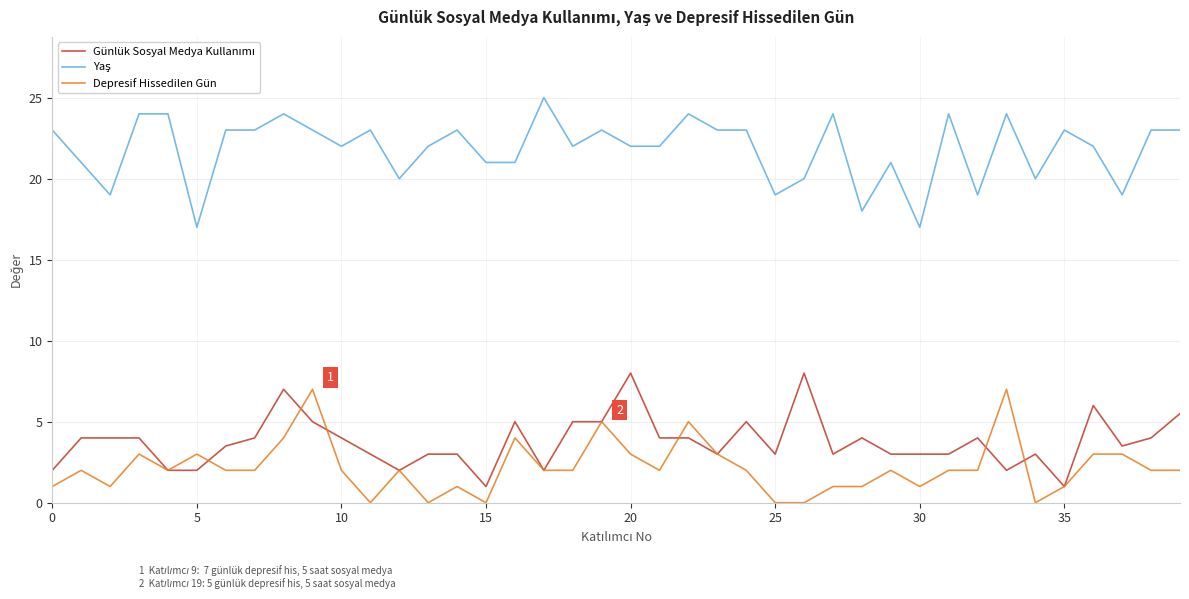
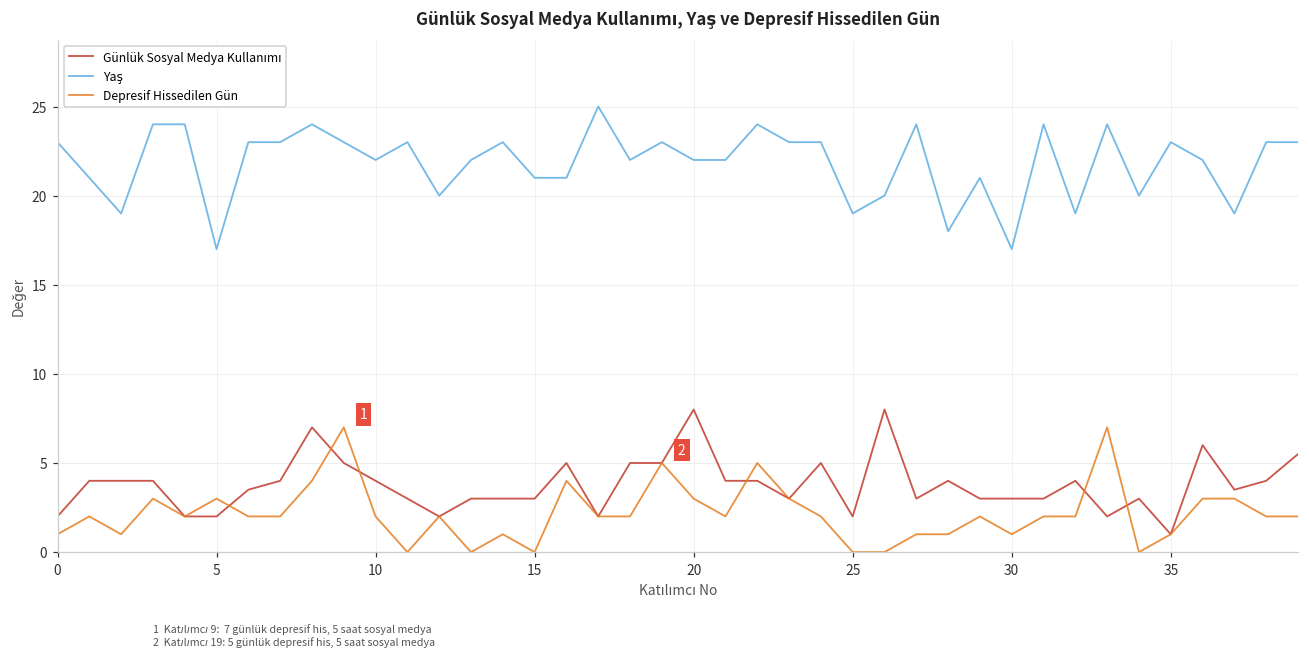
Günlük Sosyal Medya Kullanımı, 15: 1 -> 3
Günlük Sosyal Medya Kullanımı, 25: 3 -> 2
